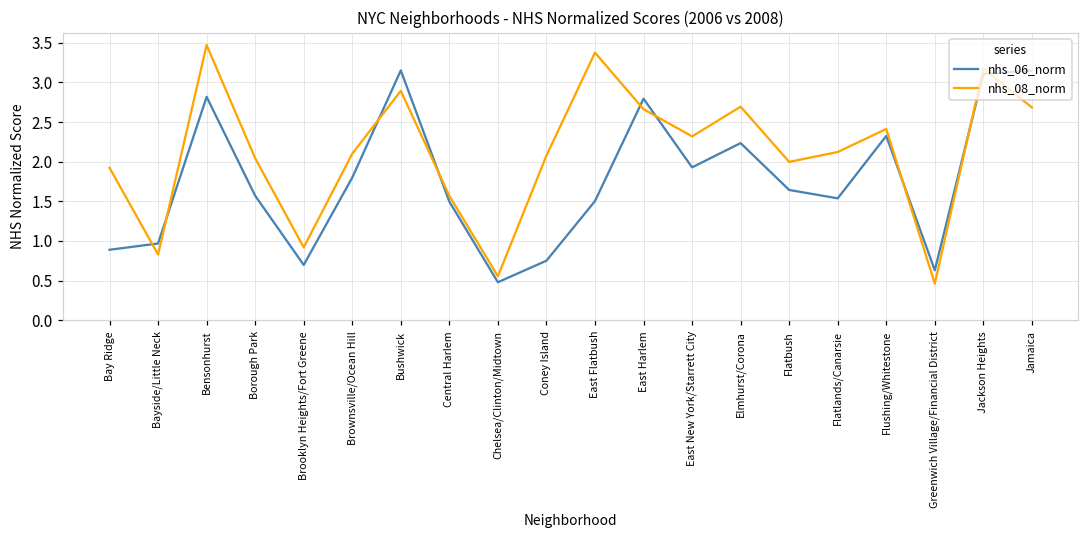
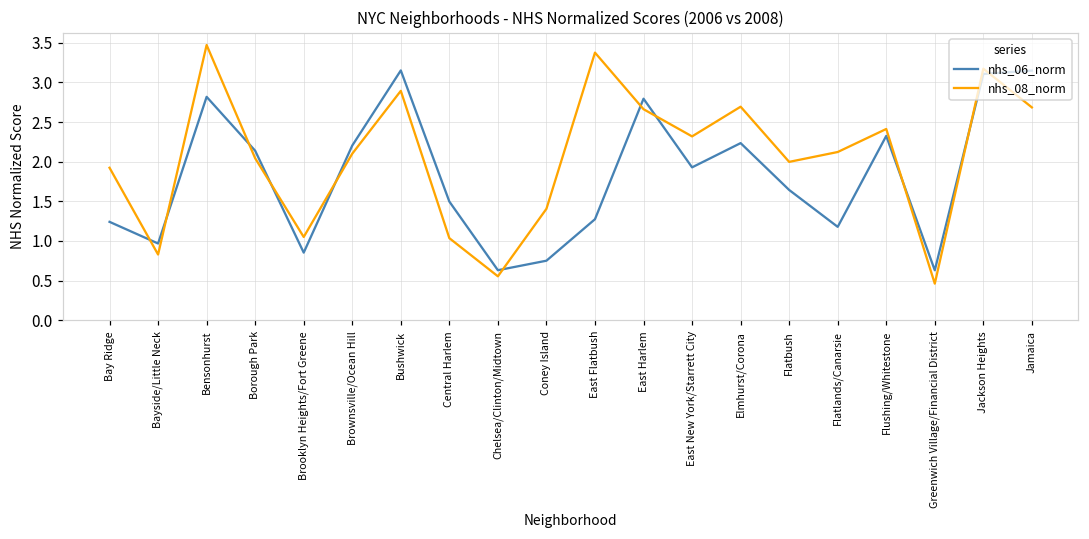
nhs_06_norm, Bay Ridge: 0.9 -> 1.2
nhs_06_norm, Borough Park: 1.6 -> 2.1
nhs_06_norm, Brooklyn Heights/Fort Greene: 0.7 -> 0.9
nhs_08_norm, Brooklyn Heights/Fort Greene: 0.9 -> 1.1
nhs_06_norm, Brownsville/Ocean Hill: 1.8 -> 2.2
nhs_08_norm, Central Harlem: 1.6 -> 1.0
nhs_06_norm, Chelsea/Clinton/Midtown: 0.5 -> 0.6
nhs_08_norm, Coney Island: 2.1 -> 1.4
nhs_06_norm, East Flatbush: 1.5 -> 1.3
nhs_06_norm, Flatlands/Canarsie: 1.5 -> 1.2
